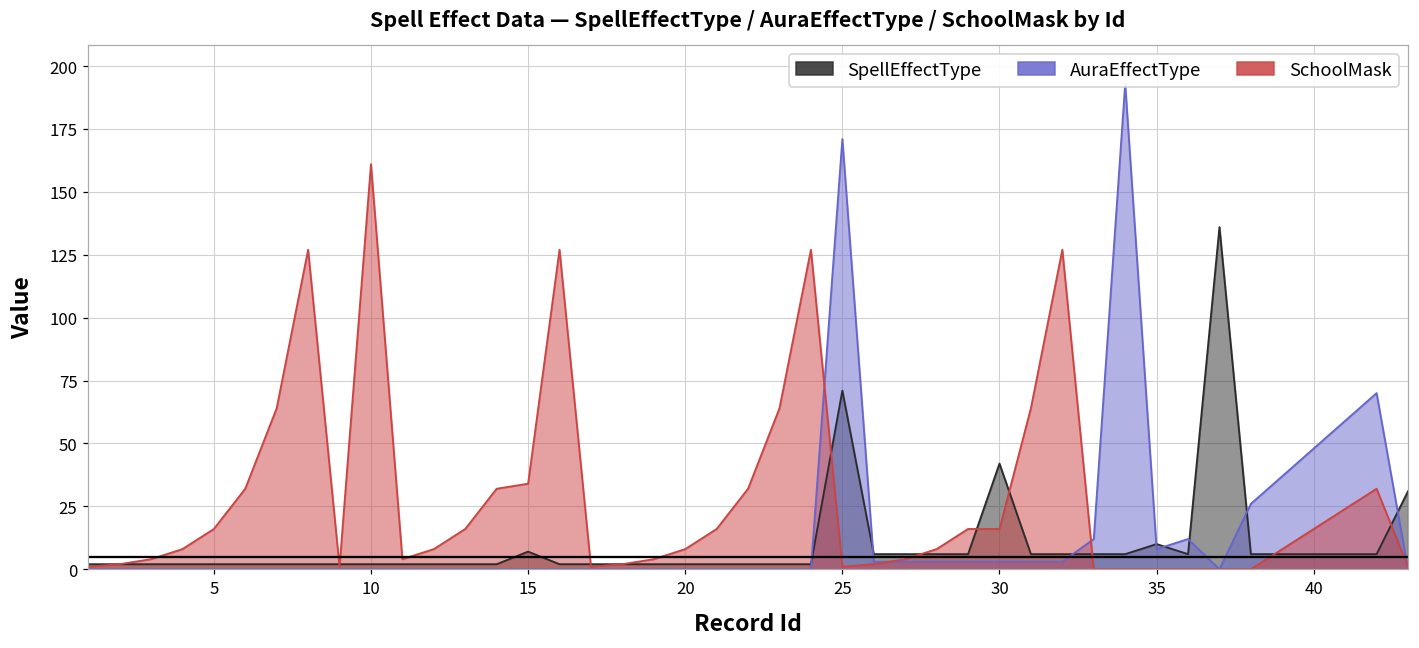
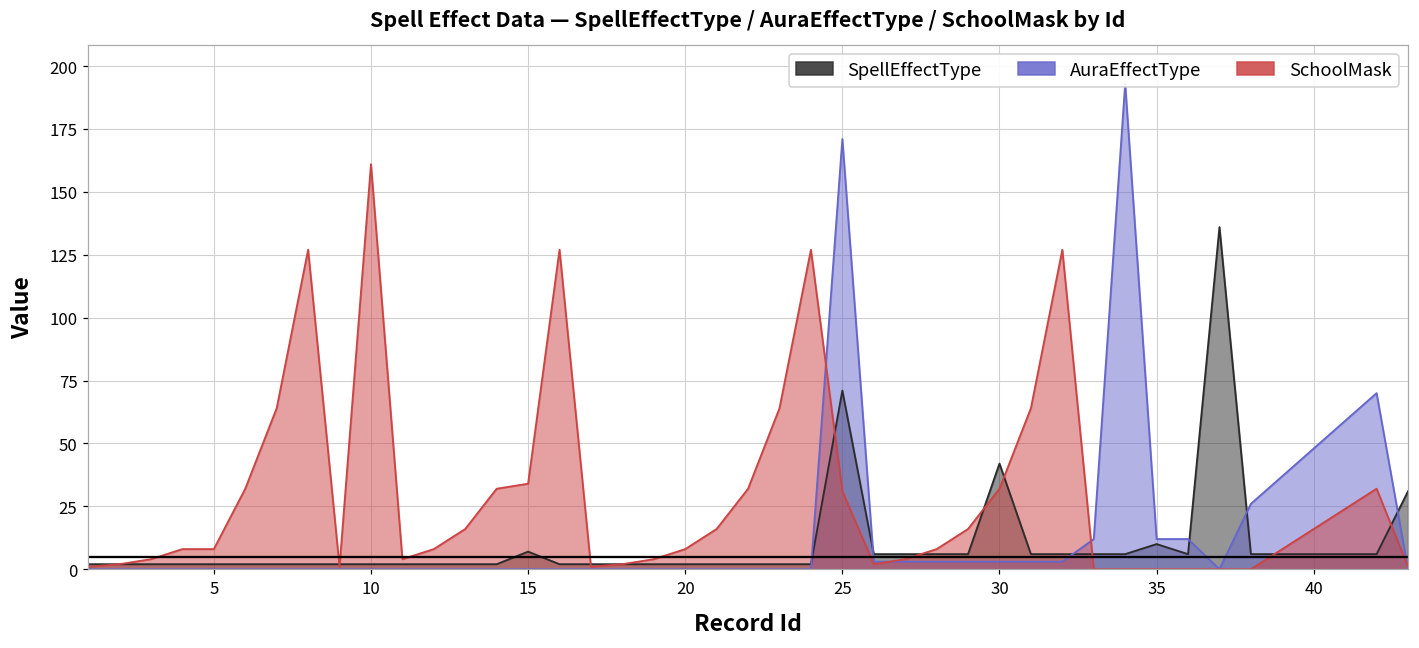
SchoolMask, 5: 16 -> 8
SchoolMask, 25: 1 -> 31
SchoolMask, 30: 16 -> 32
AuraEffectType, 35: 8 -> 12
